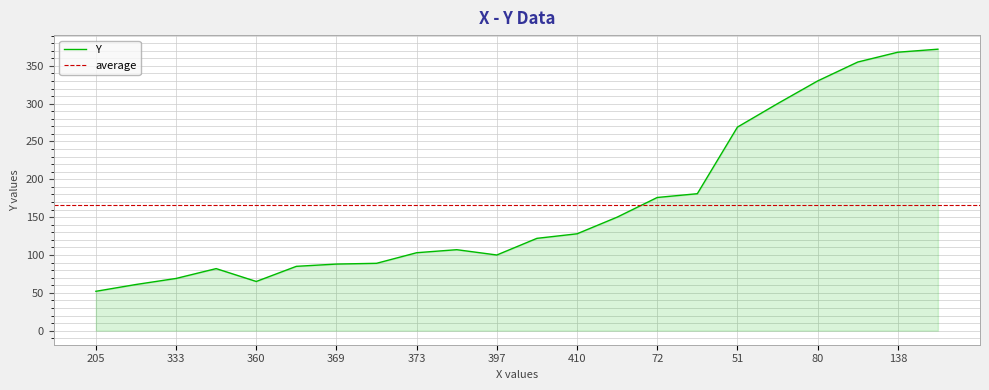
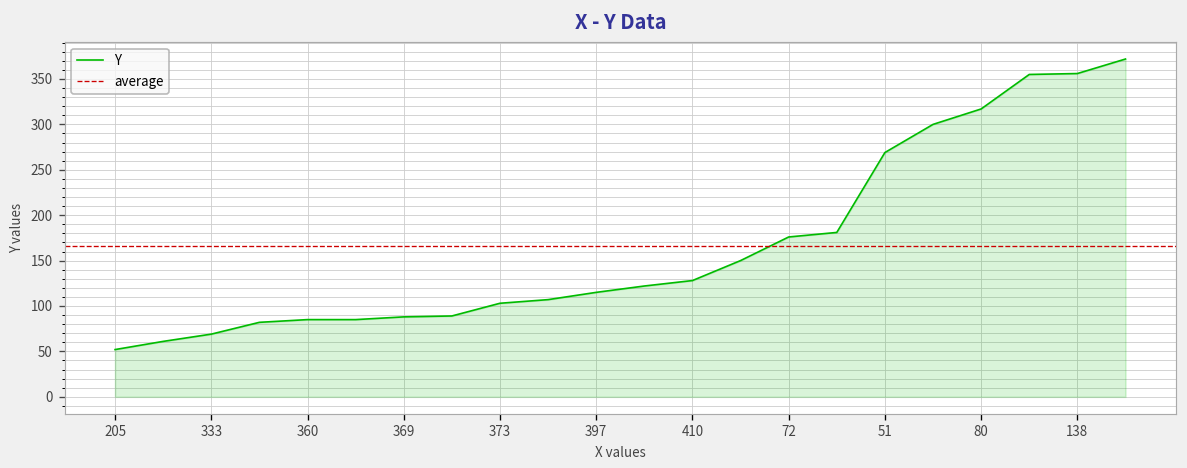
360: 70 -> 90
397: 100 -> 120
80: 330 -> 320
138: 370 -> 360
